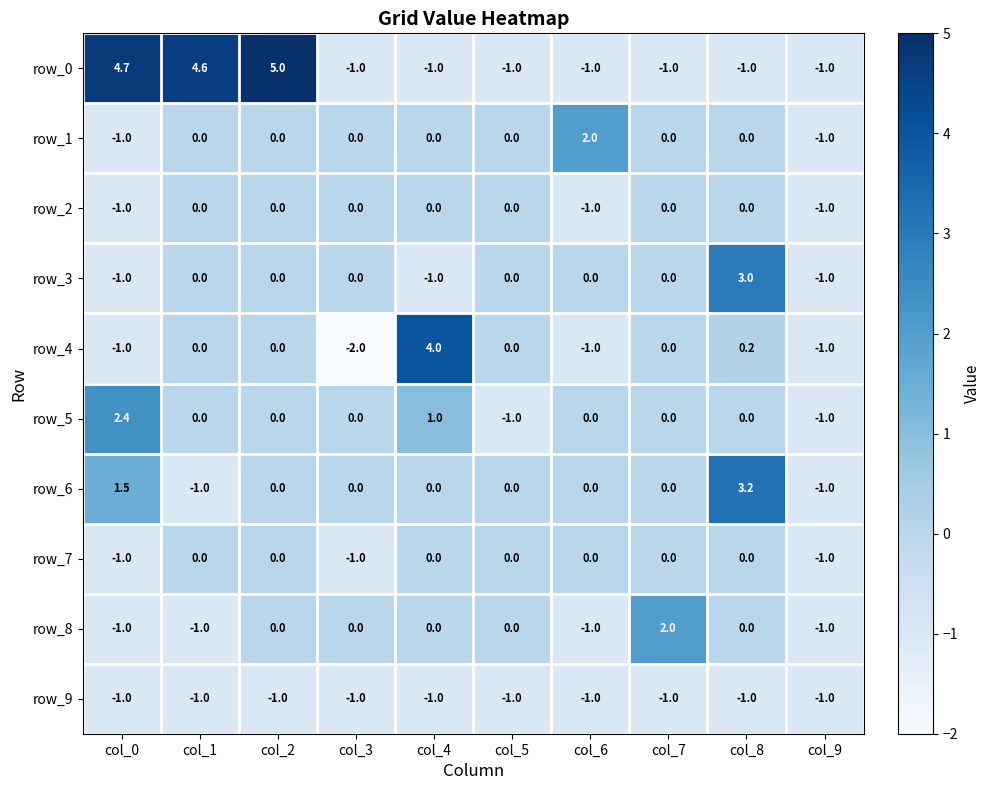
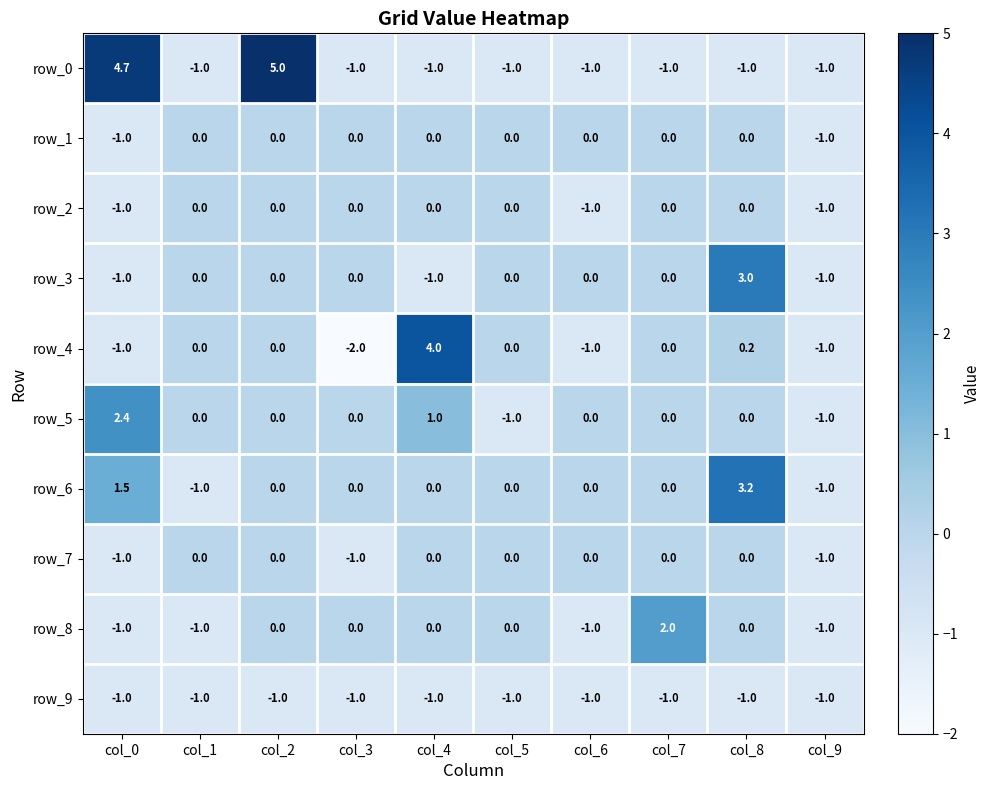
row_0, col_1: 4.6 -> -1.0
row_1, col_6: 2.0 -> 0.0
